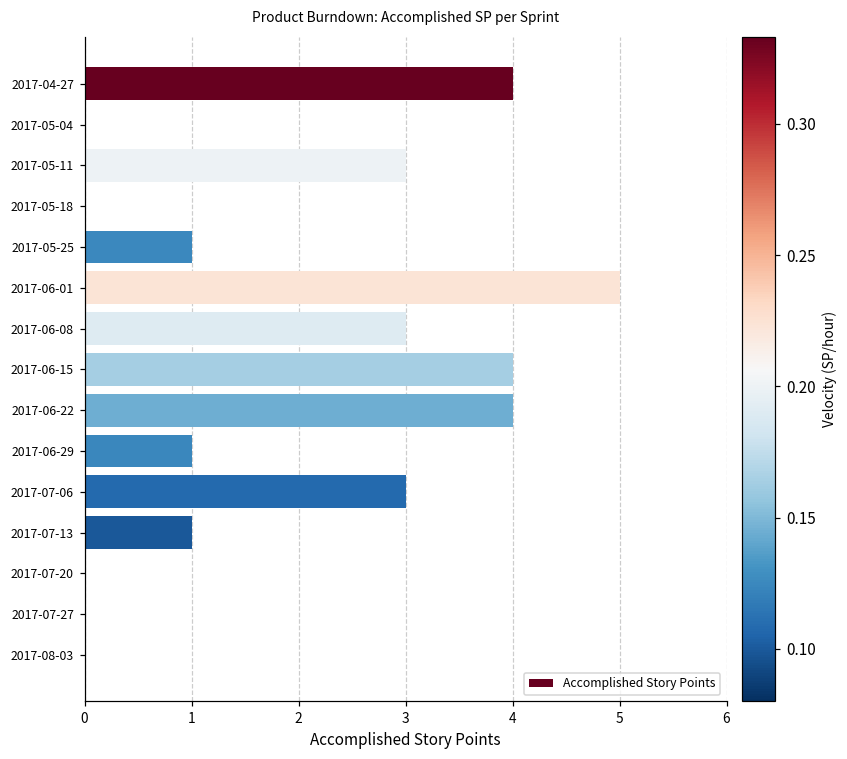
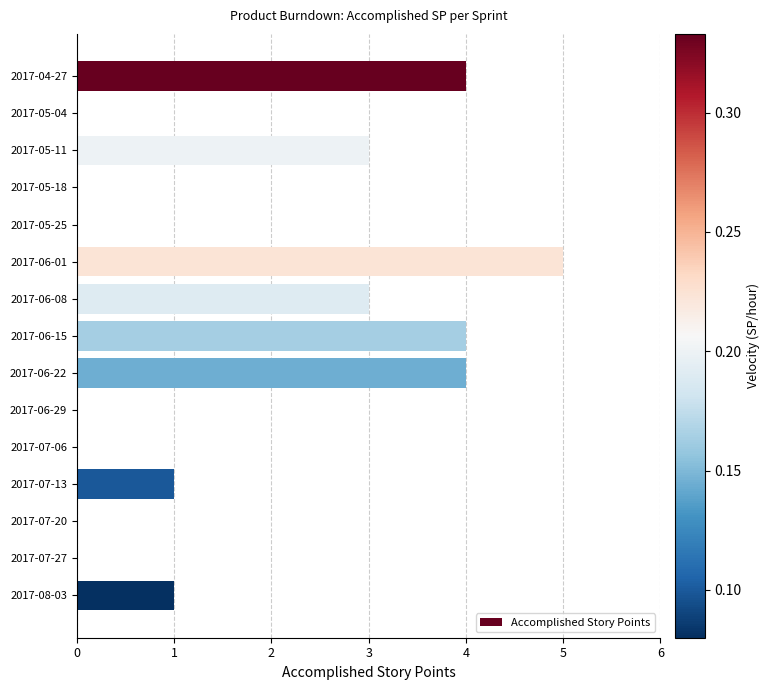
2017-05-25: 1 -> 0
2017-06-29: 1 -> 0
2017-07-06: 3 -> 0
2017-08-03: 0 -> 1
